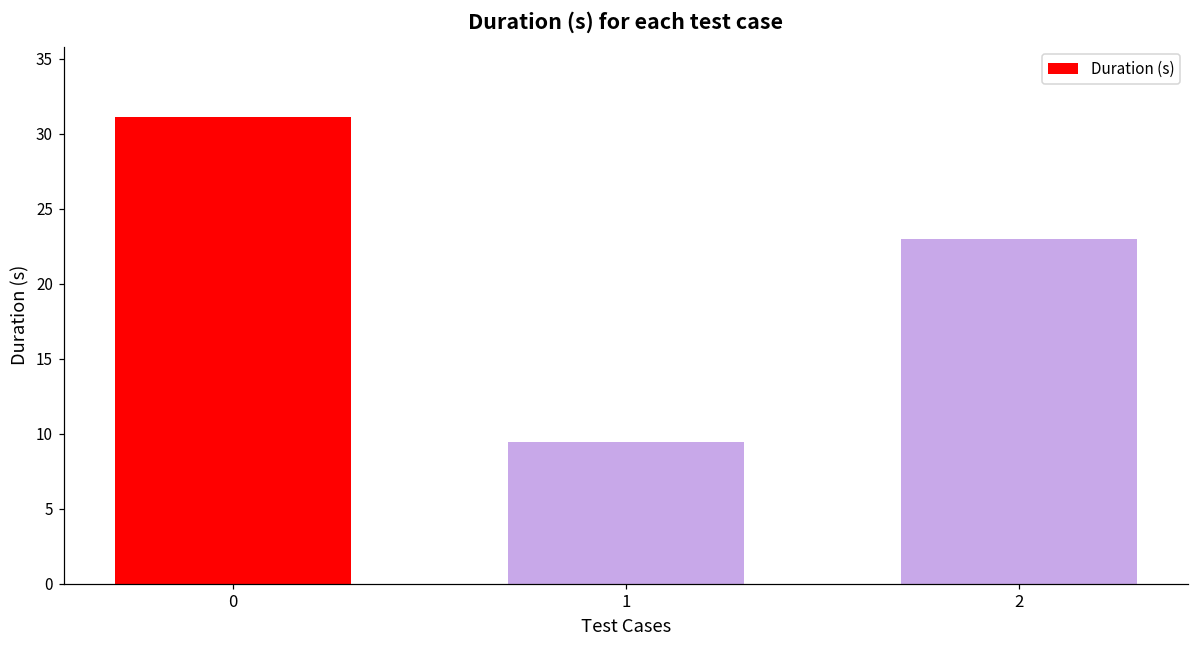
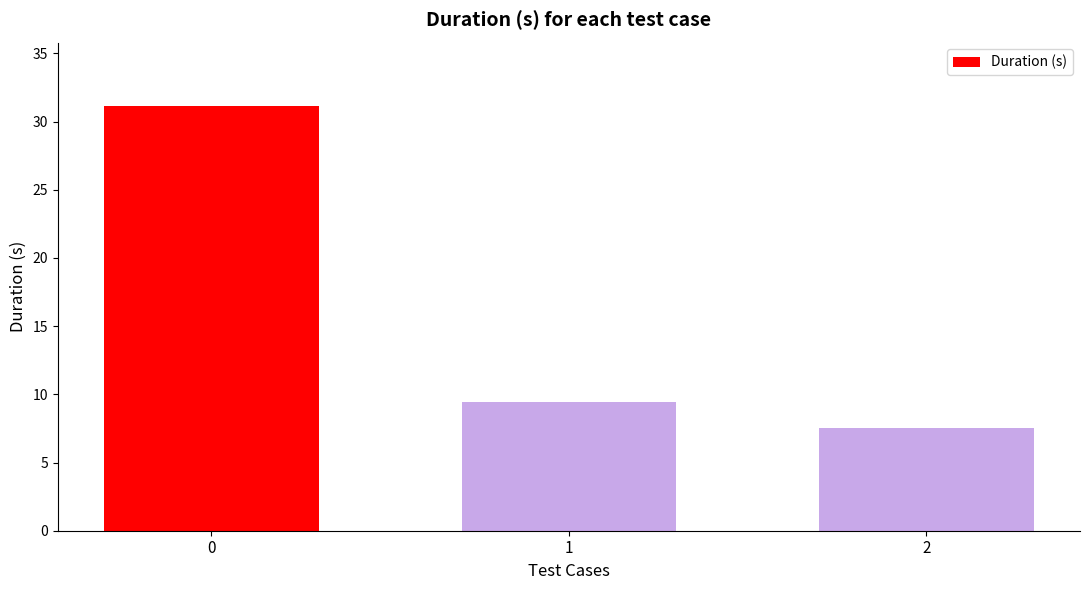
2: 23.0 -> 7.5
